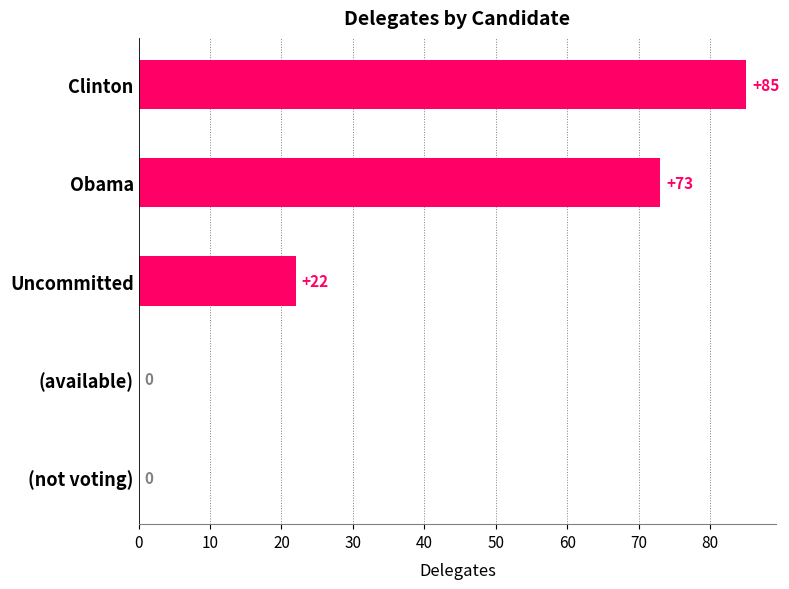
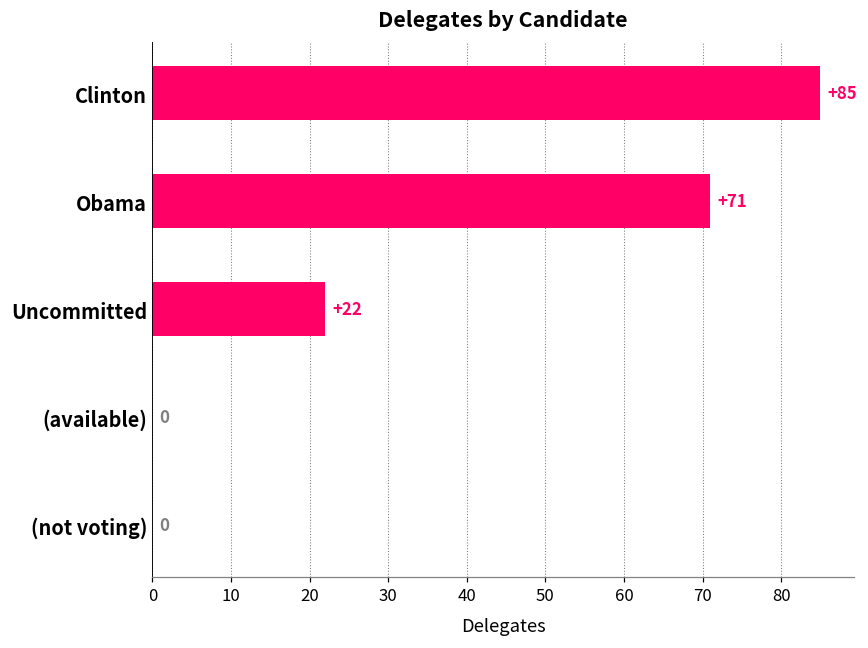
Obama: +73 -> +71
